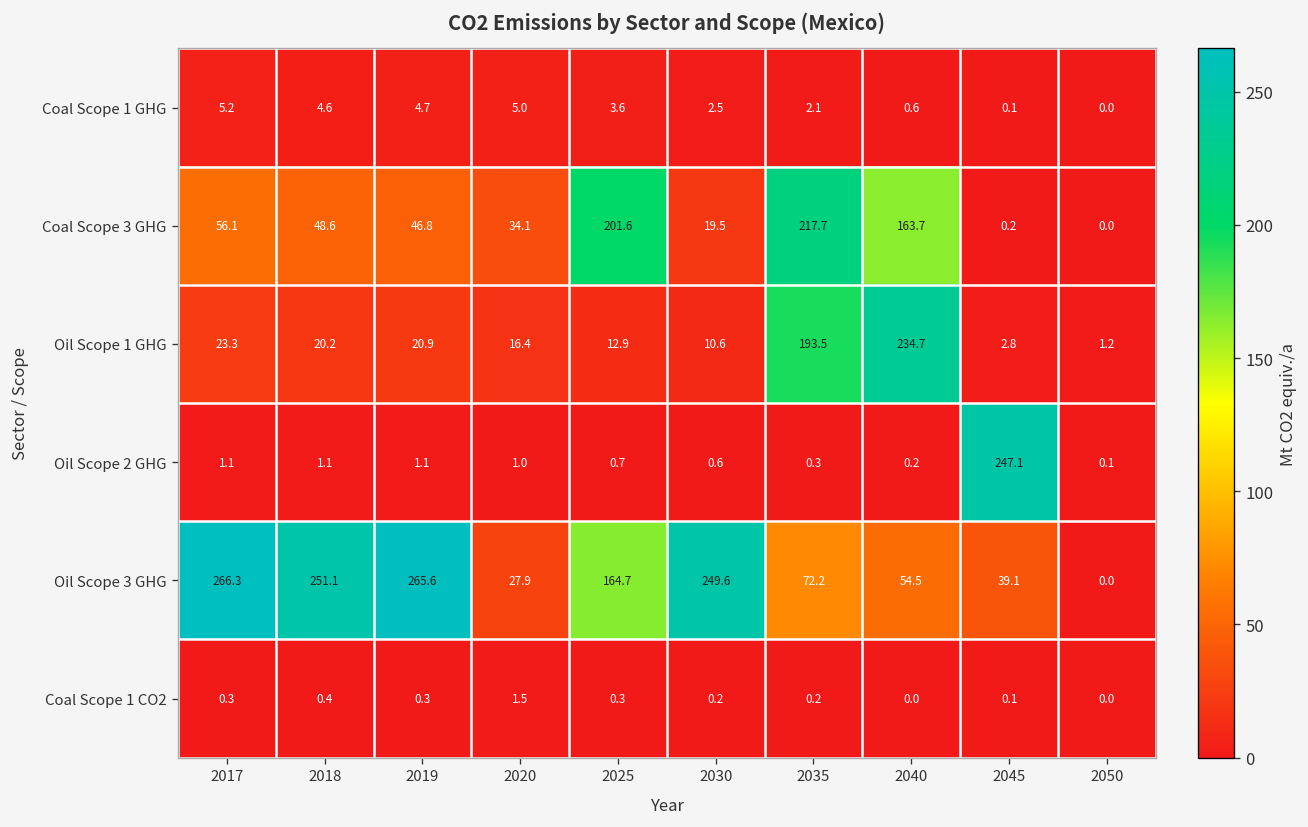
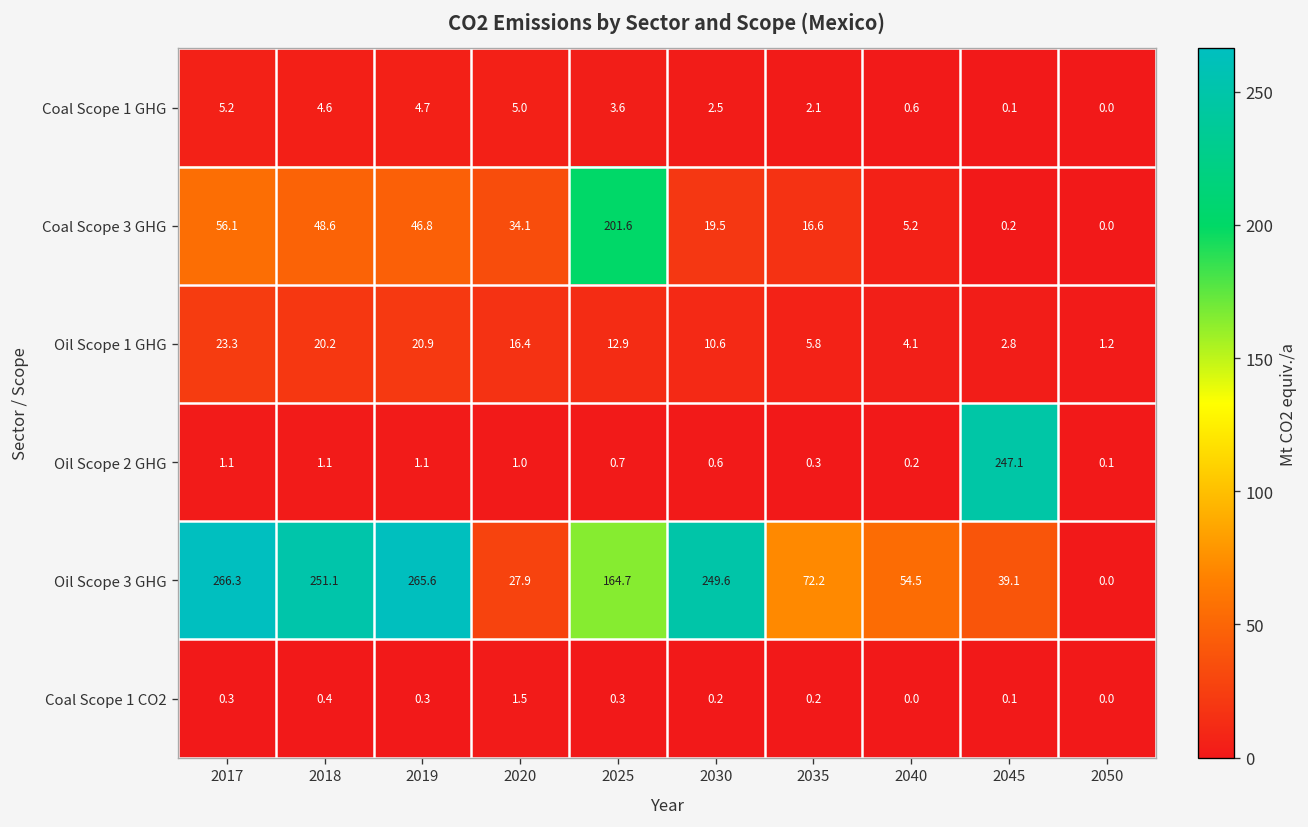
Coal Scope 3 GHG, 2035: 217.7 -> 16.6
Coal Scope 3 GHG, 2040: 163.7 -> 5.2
Oil Scope 1 GHG, 2035: 193.5 -> 5.8
Oil Scope 1 GHG, 2040: 234.7 -> 4.1
